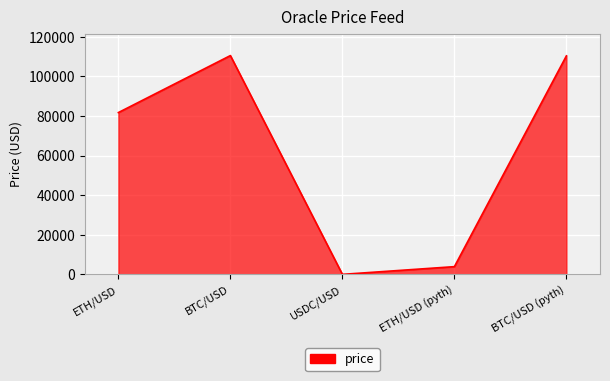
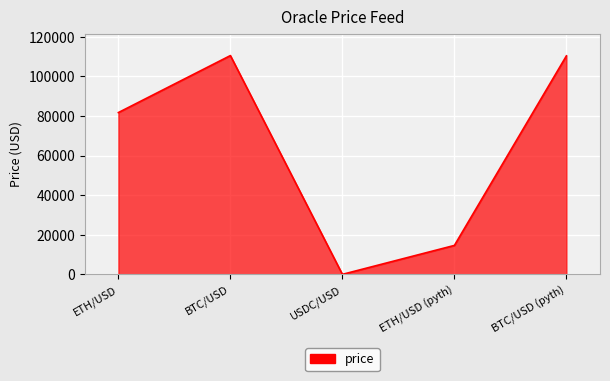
ETH/USD (pyth): 4000 -> 15000
